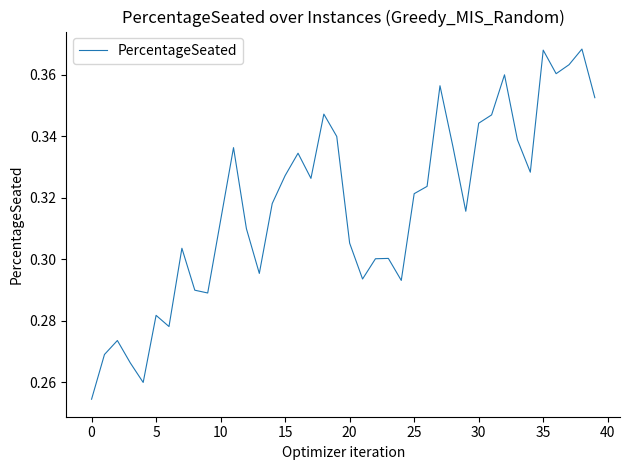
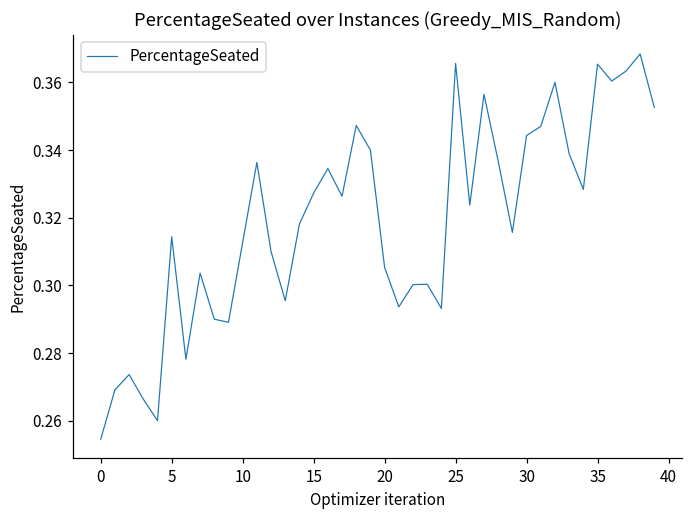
5: 0.282 -> 0.314
25: 0.321 -> 0.366
35: 0.368 -> 0.365
